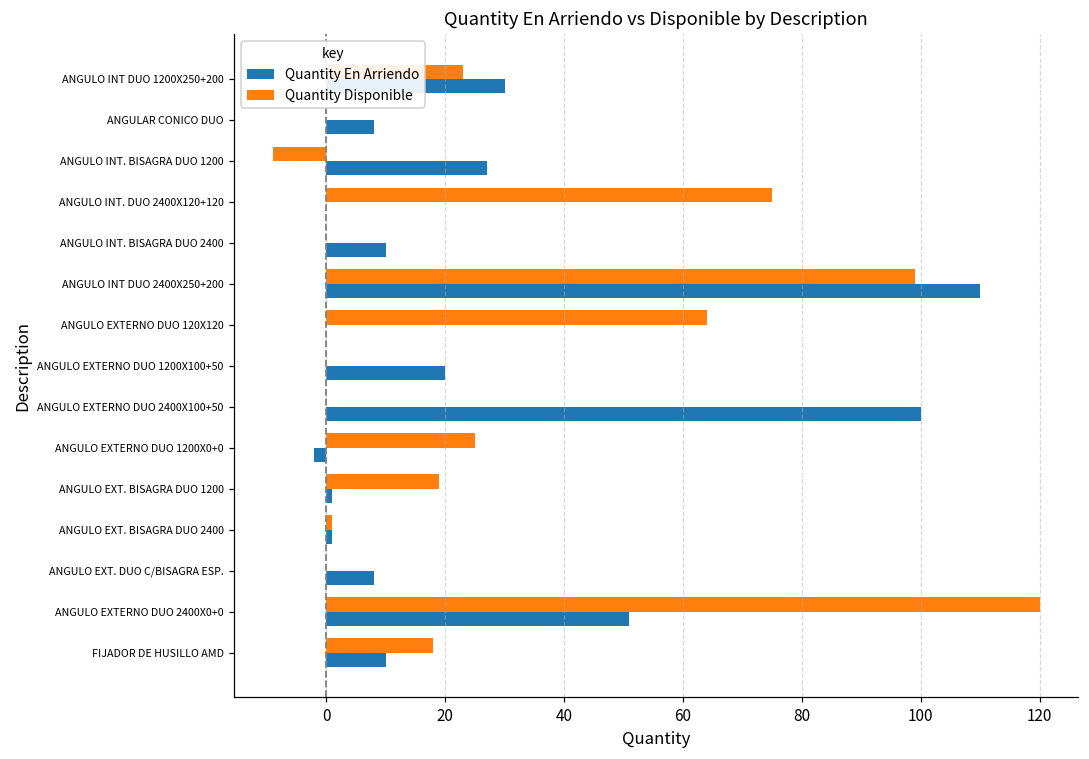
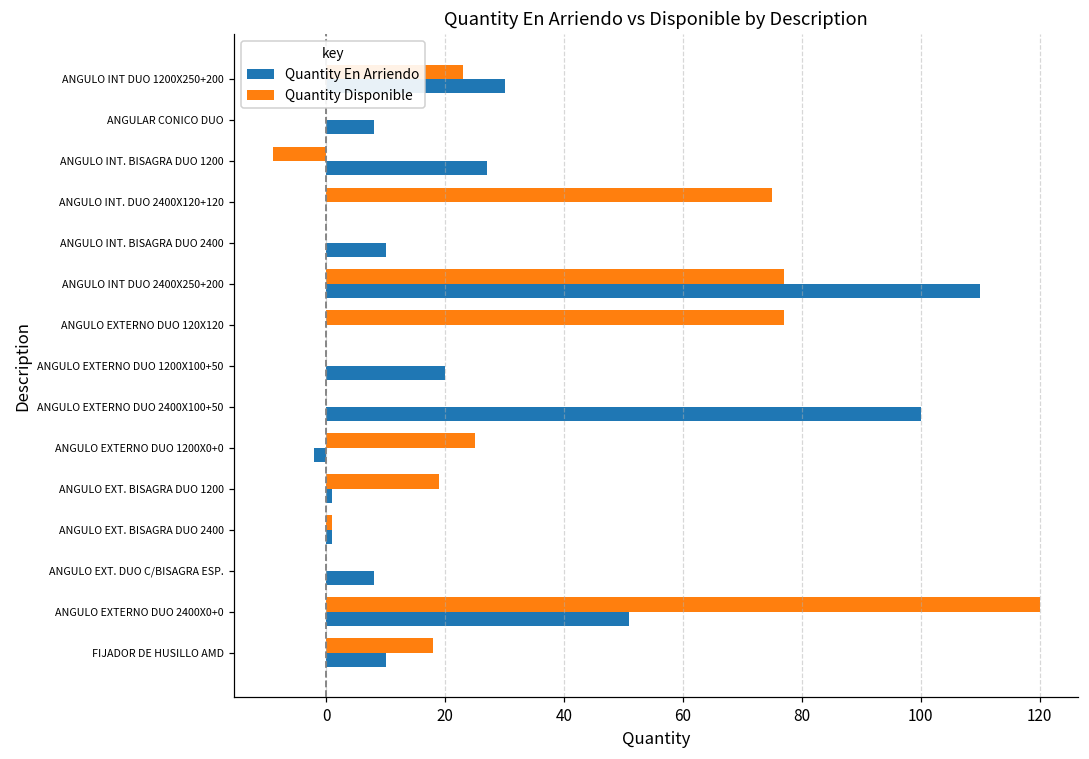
Quantity Disponible, ANGULO INT DUO 2400X250+200: 99 -> 77
Quantity Disponible, ANGULO EXTERNO DUO 120X120: 64 -> 77
